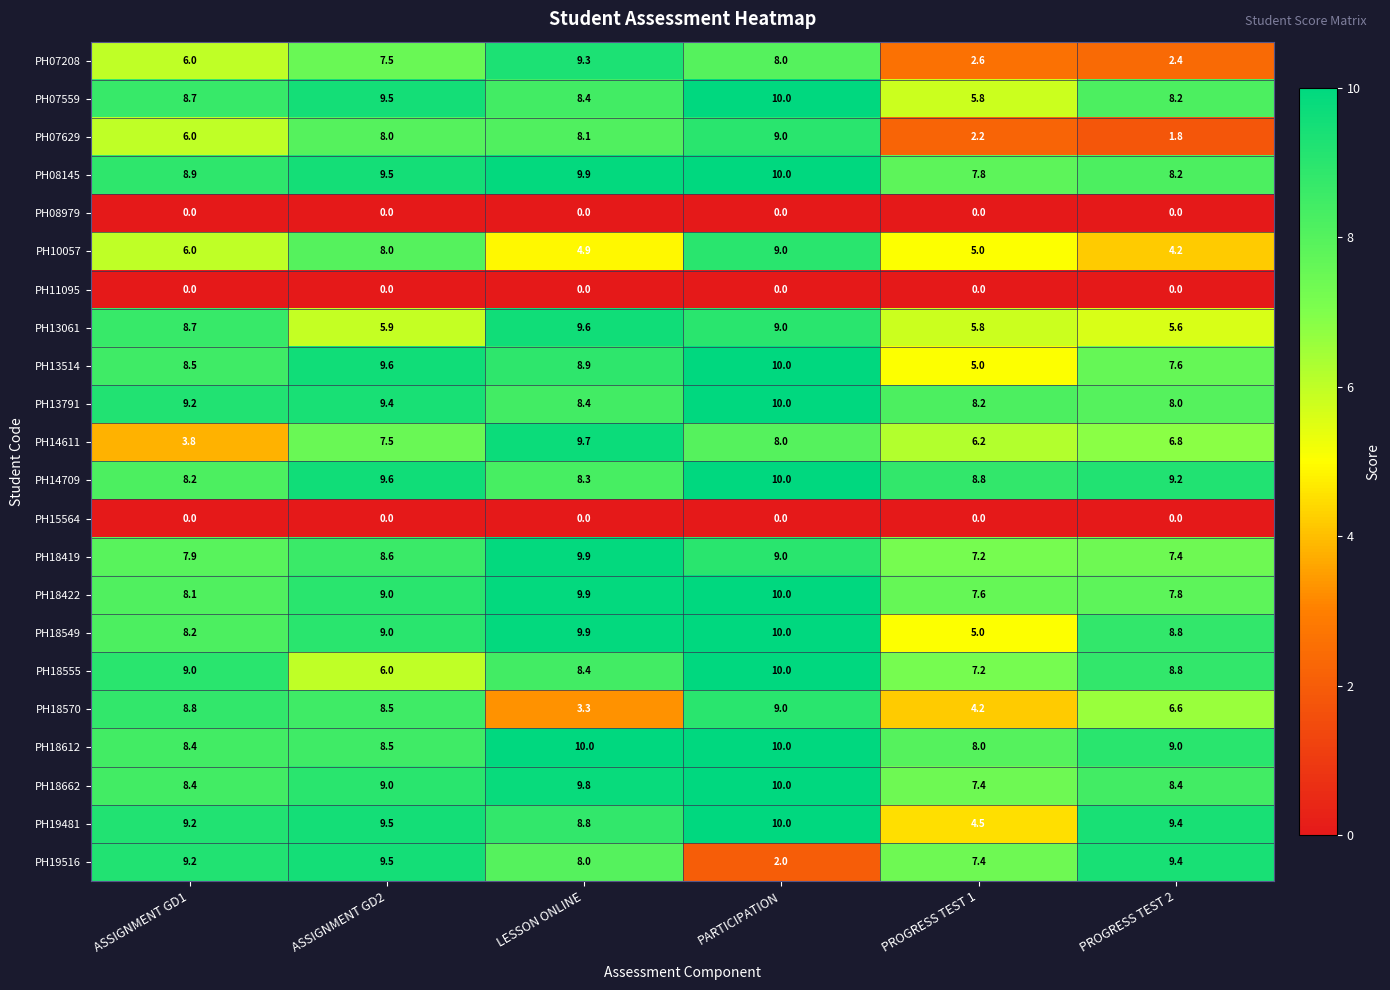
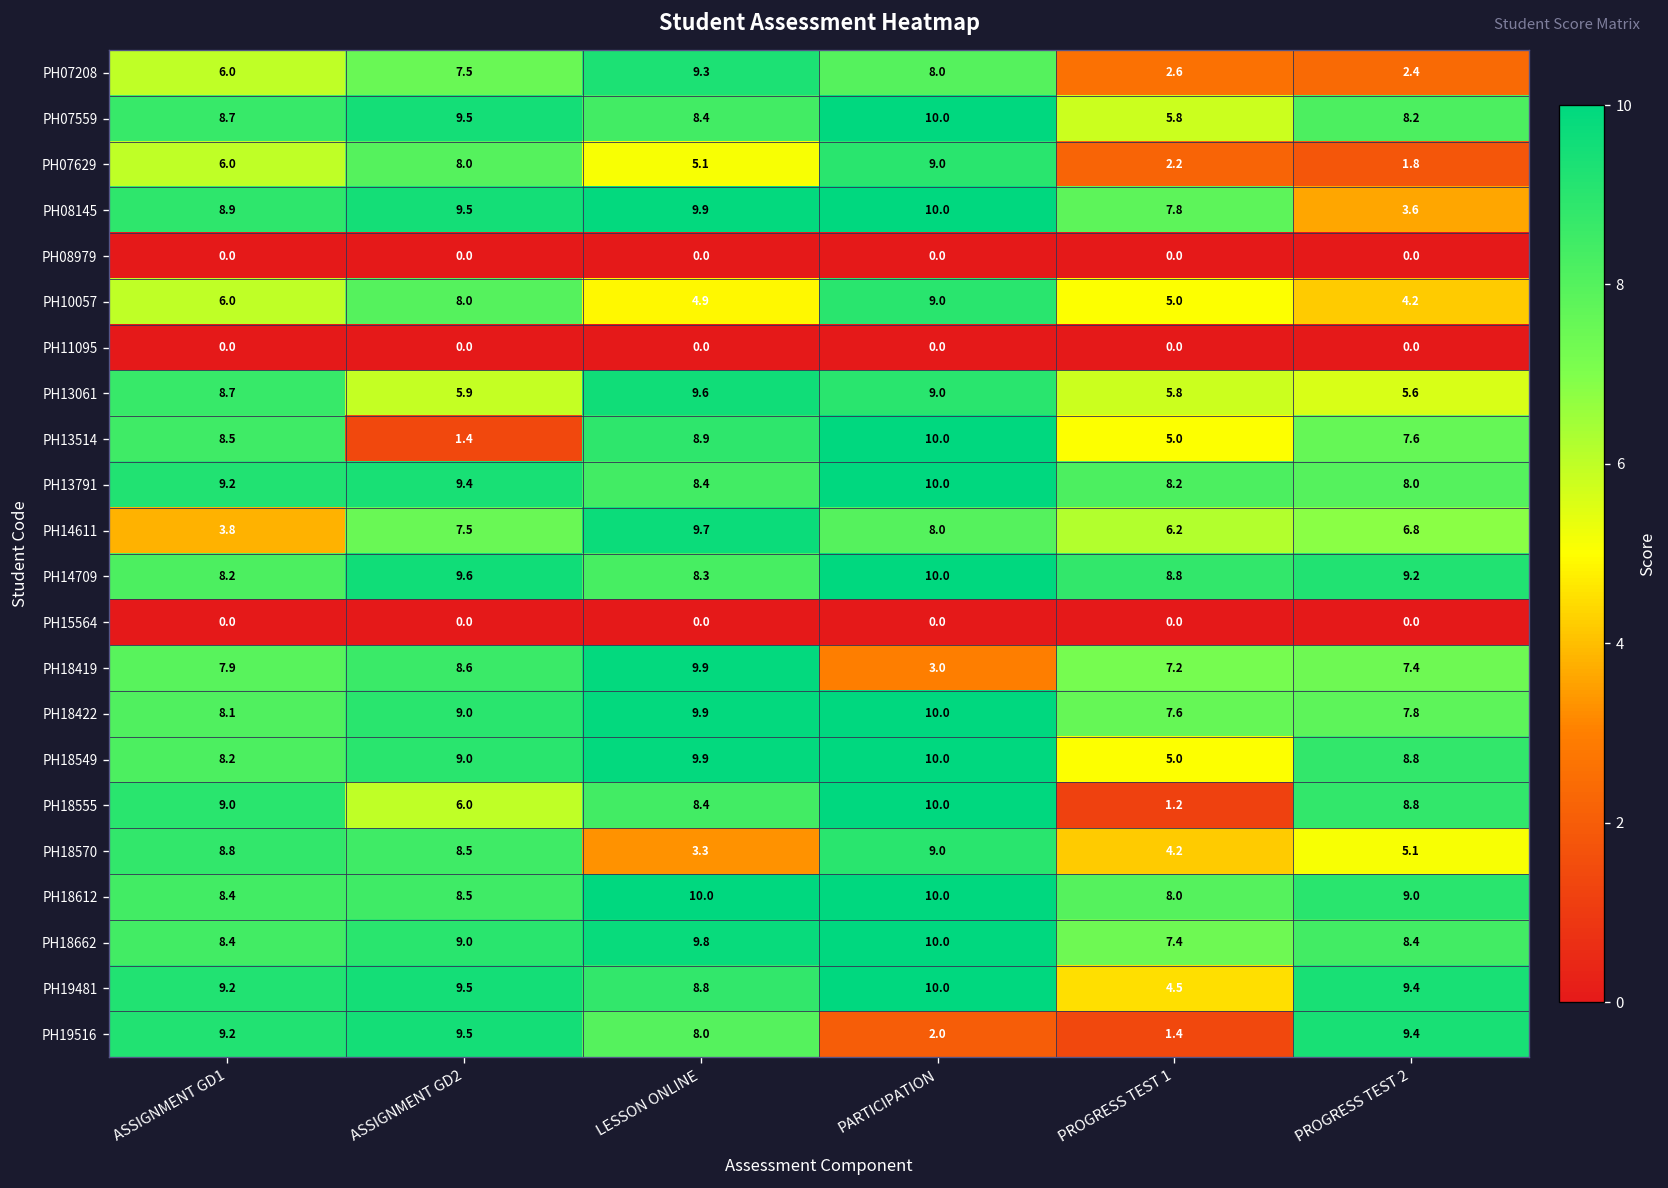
PH07629, LESSON ONLINE: 8.1 -> 5.1
PH08145, PROGRESS TEST 2: 8.2 -> 3.6
PH13514, ASSIGNMENT GD2: 9.6 -> 1.4
PH18419, PARTICIPATION: 9.0 -> 3.0
PH18555, PROGRESS TEST 1: 7.2 -> 1.2
PH18570, PROGRESS TEST 2: 6.6 -> 5.1
PH19516, PROGRESS TEST 1: 7.4 -> 1.4
